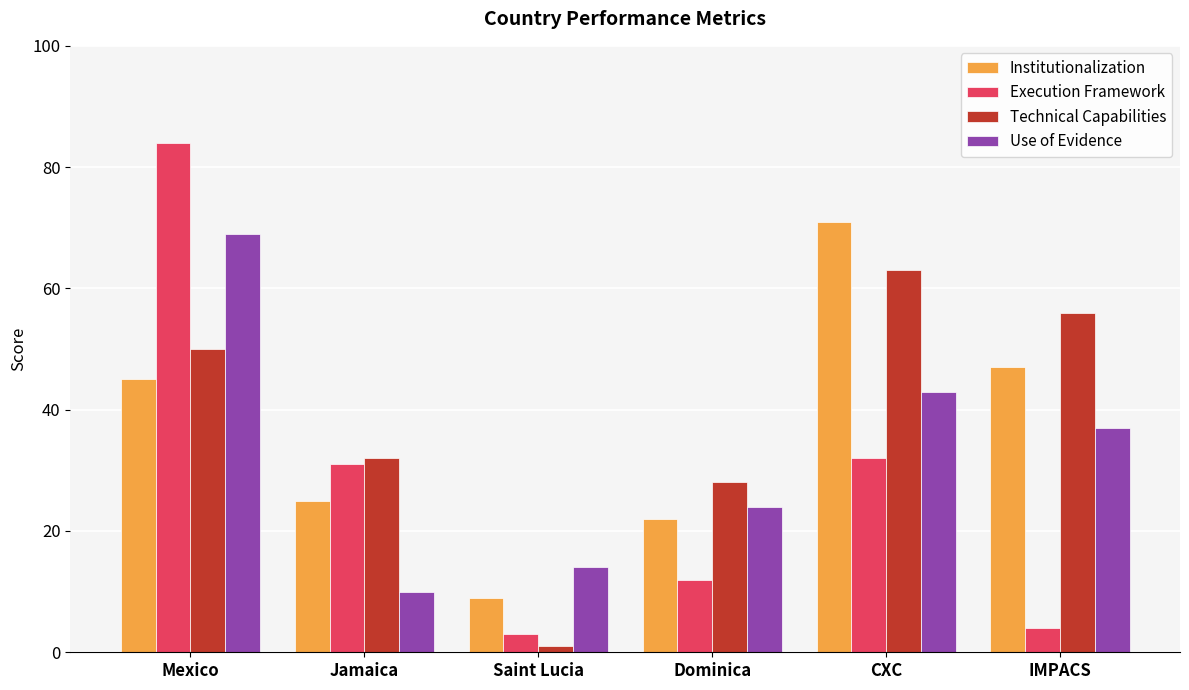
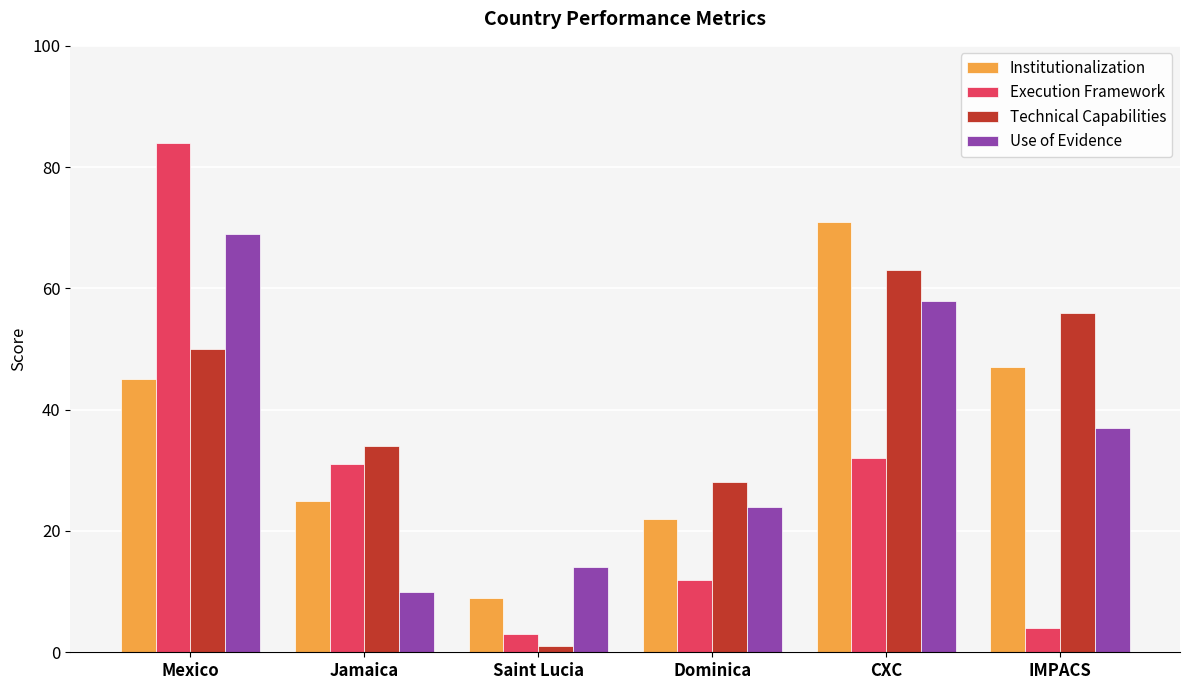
Technical Capabilities, Jamaica: 32 -> 34
Use of Evidence, CXC: 43 -> 58
